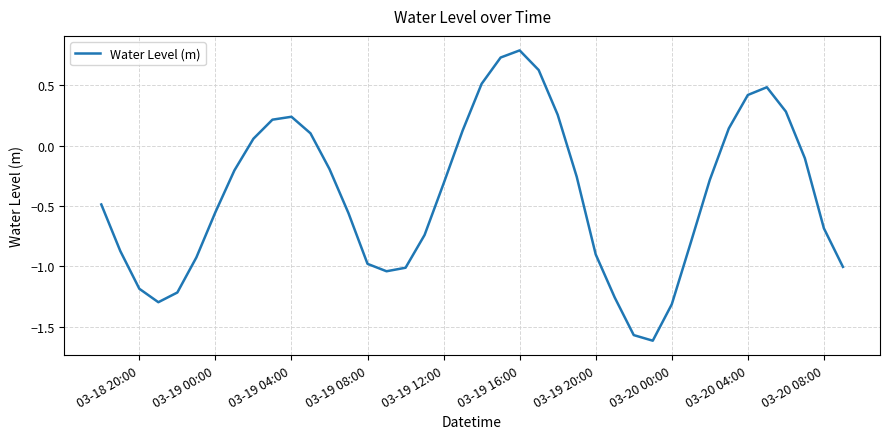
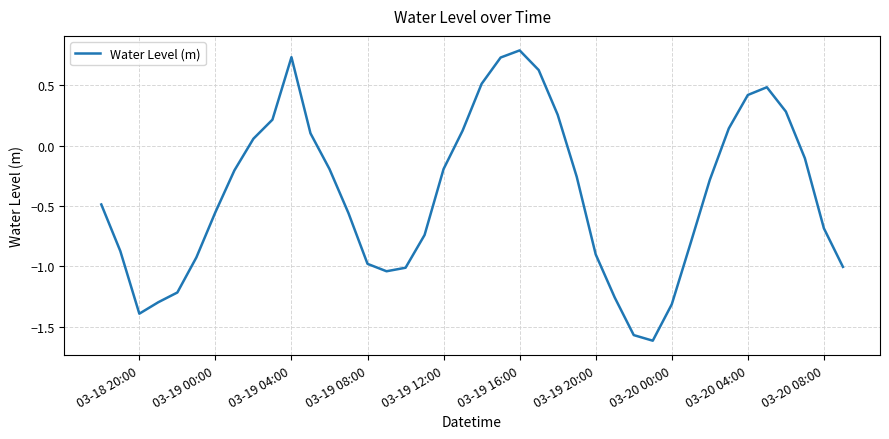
03-18 20:00: -1.18 -> -1.39
03-19 04:00: 0.24 -> 0.73
03-19 12:00: -0.31 -> -0.19
